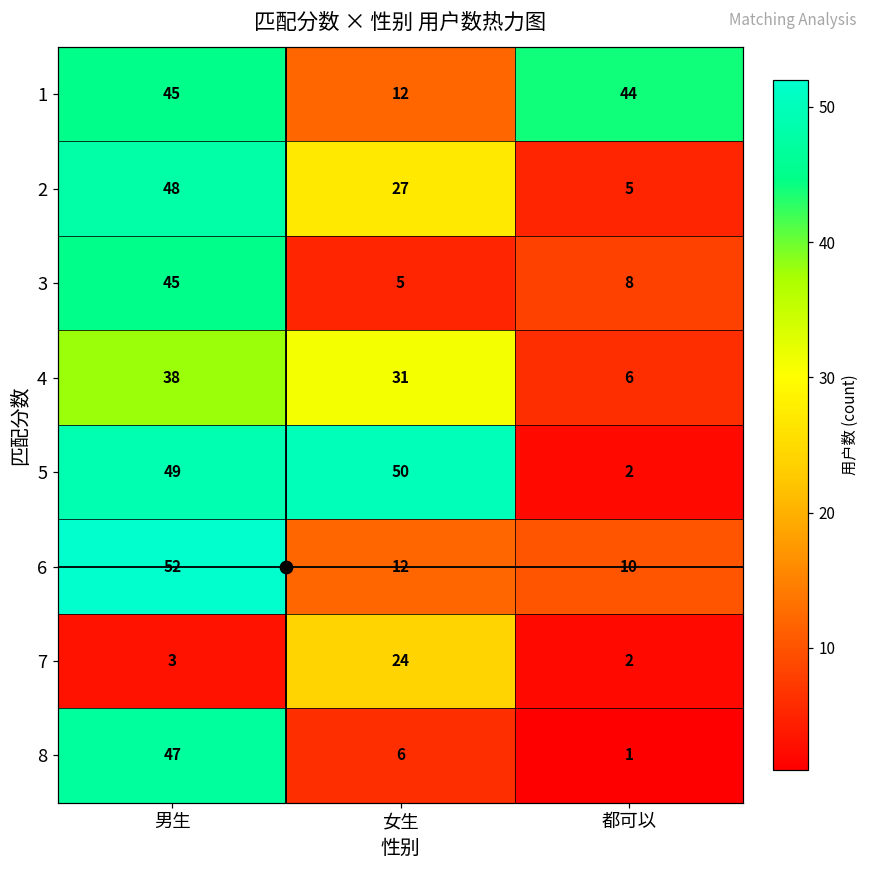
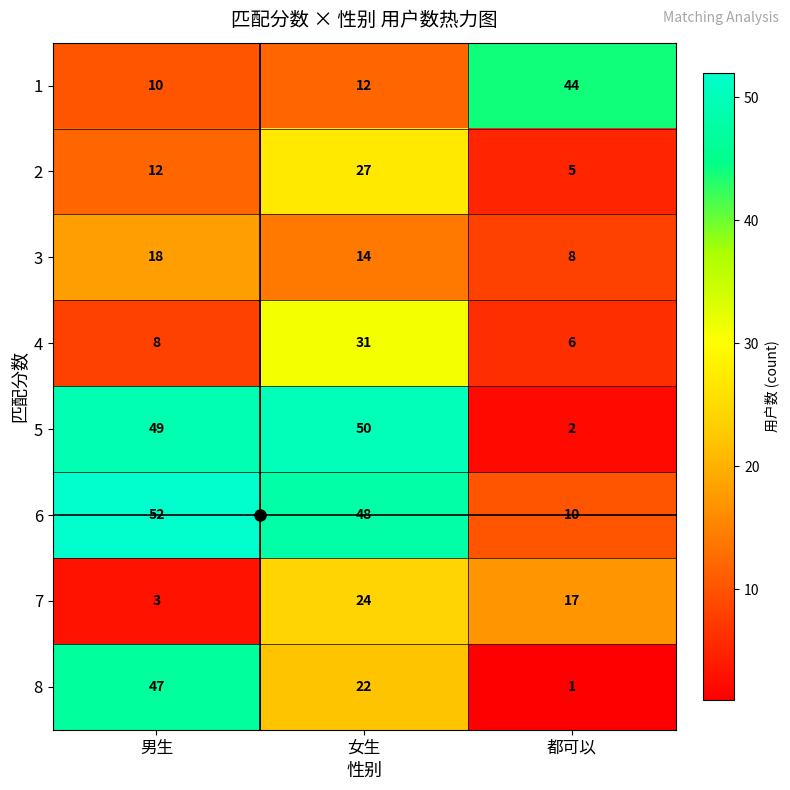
1, 男生: 45 -> 10
2, 男生: 48 -> 12
3, 男生: 45 -> 18
3, 女生: 5 -> 14
4, 男生: 38 -> 8
6, 女生: 12 -> 48
7, 都可以: 2 -> 17
8, 女生: 6 -> 22
